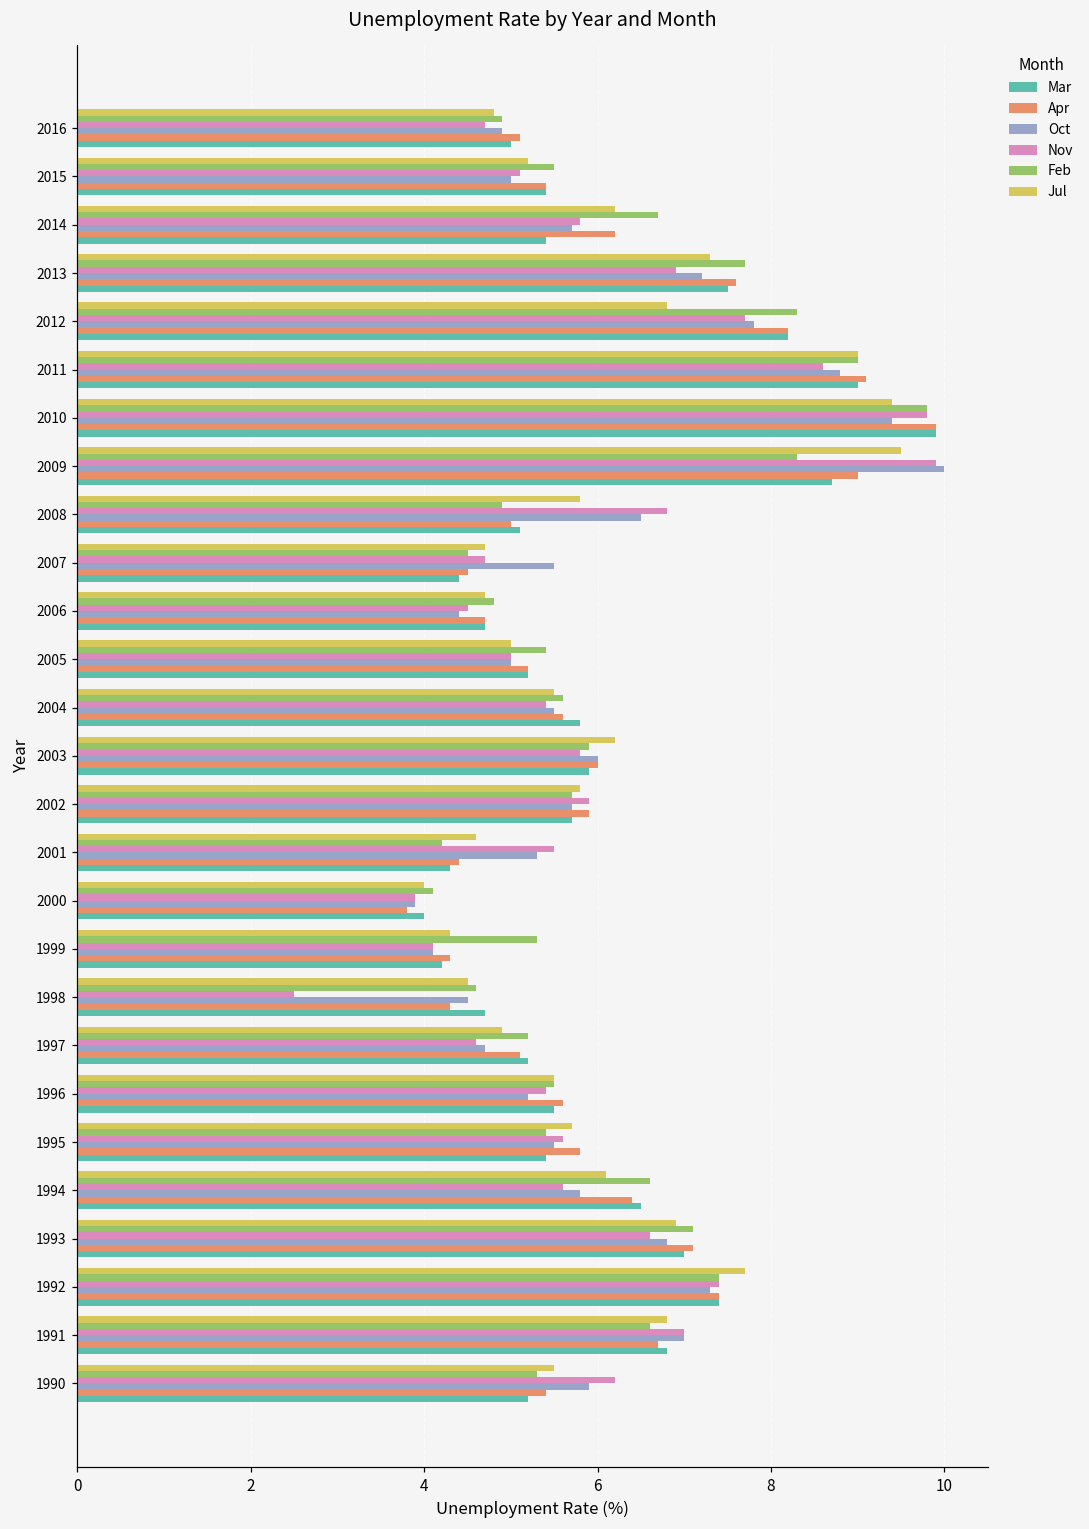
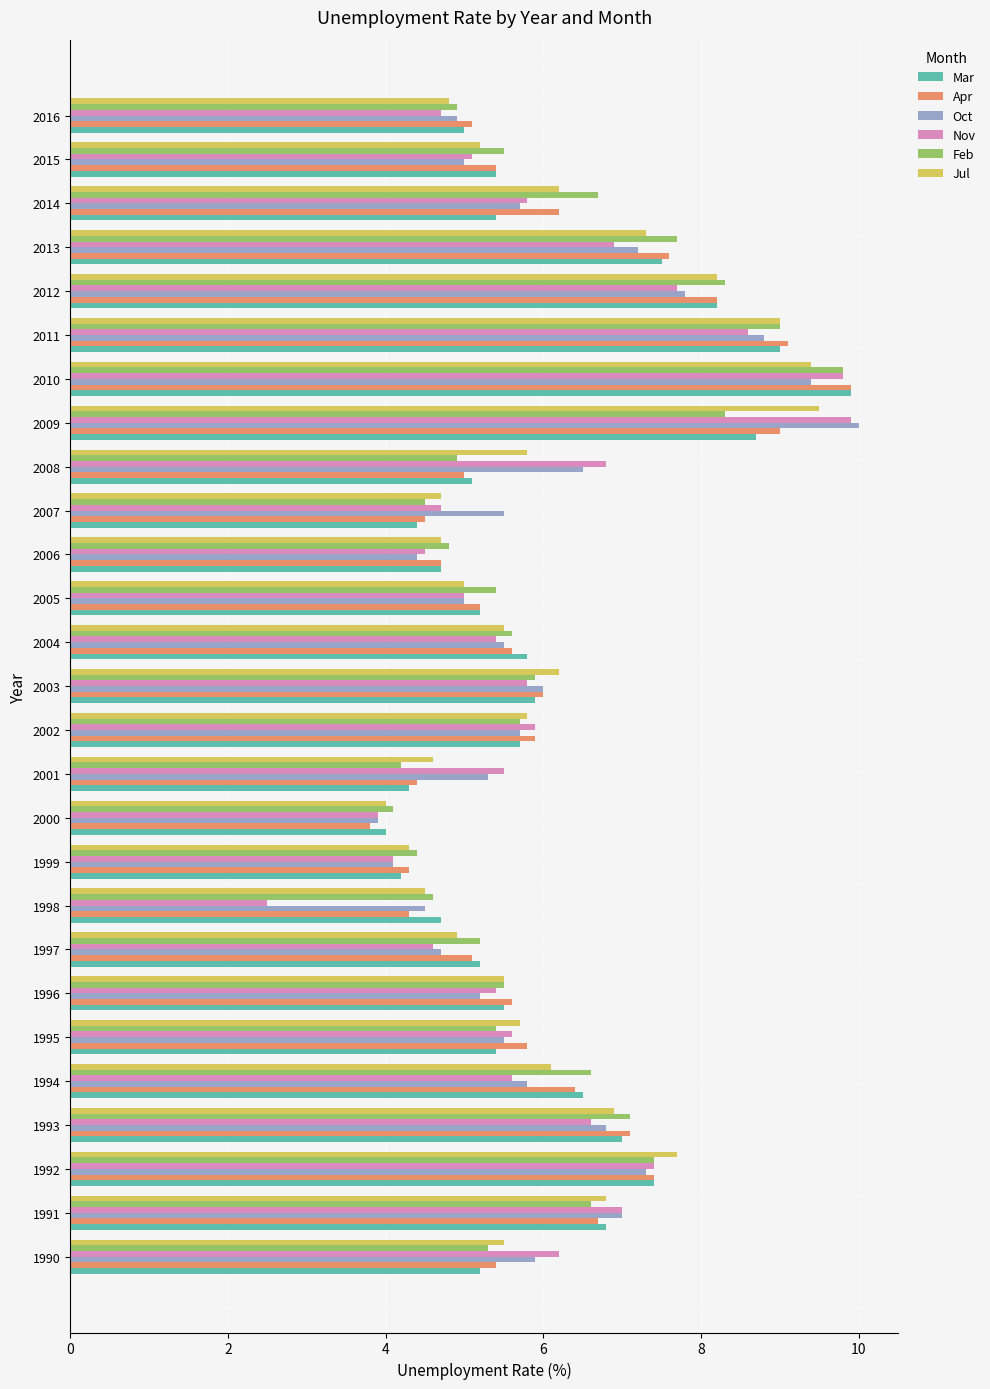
Jul, 2012: 6.8 -> 8.2
Feb, 1999: 5.3 -> 4.4
